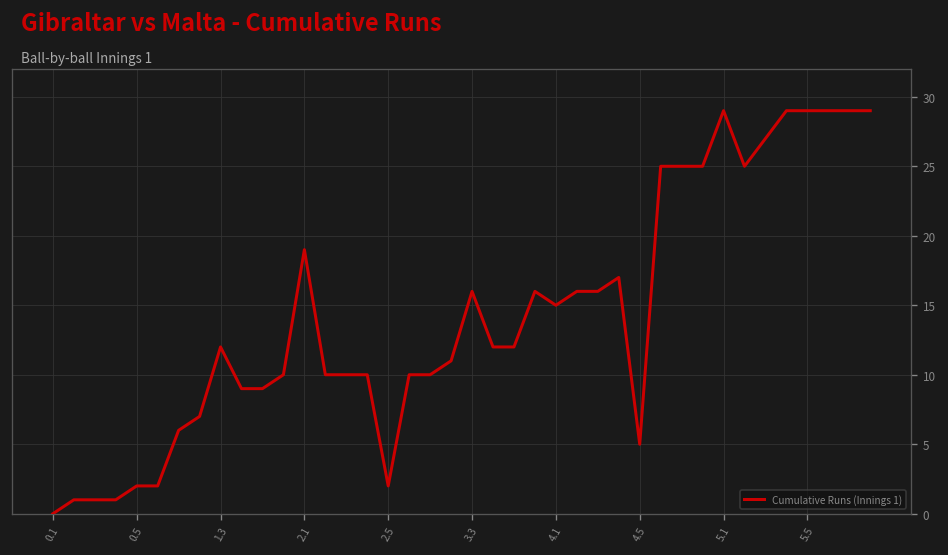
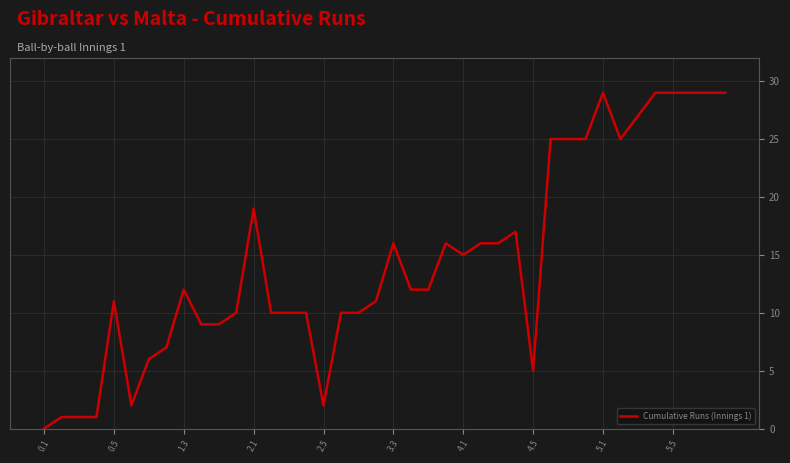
0.5: 2 -> 11
